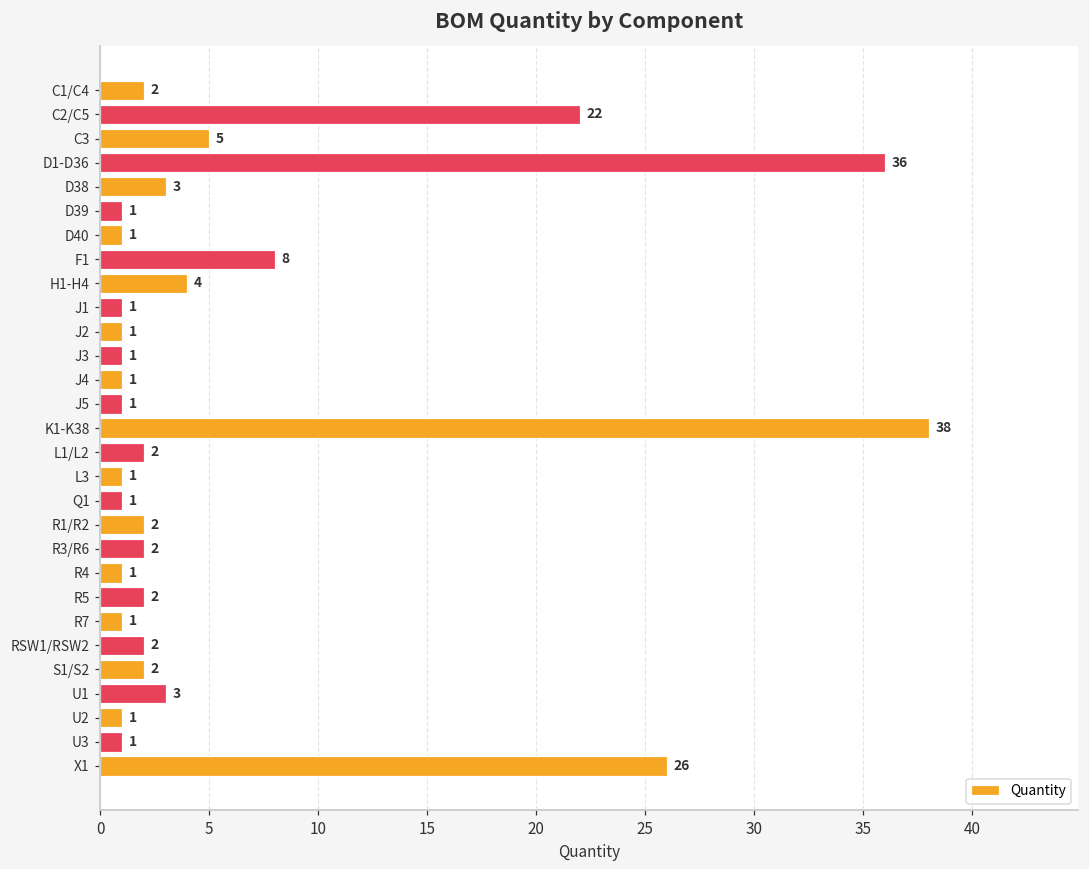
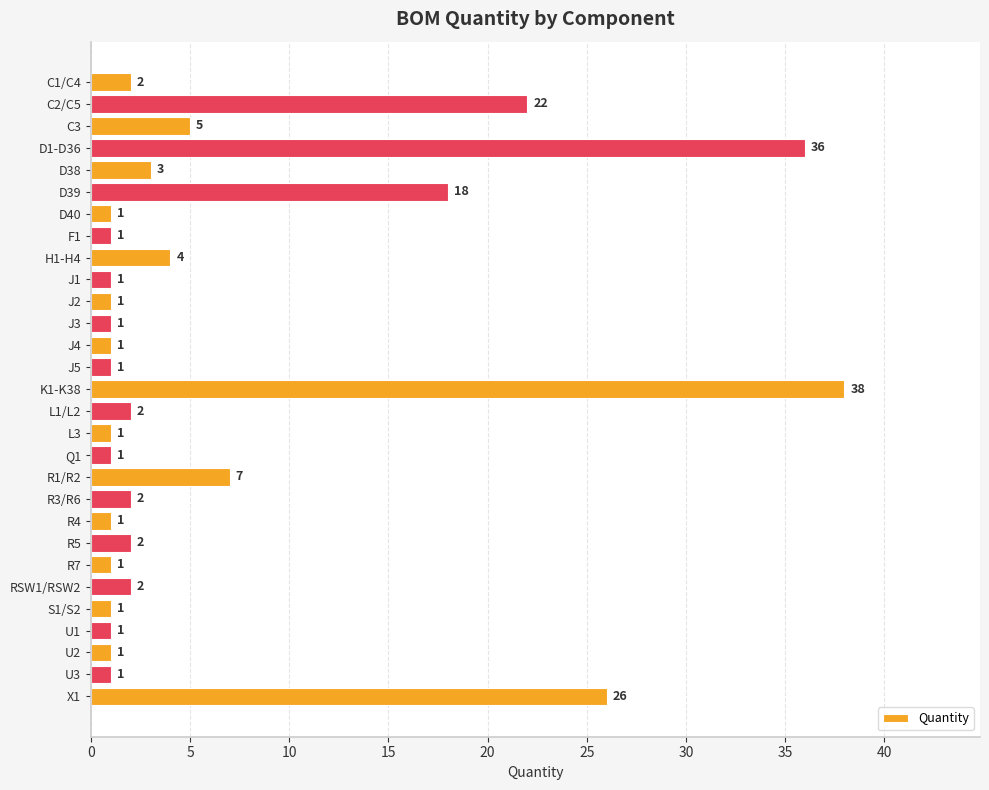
D39: 1 -> 18
F1: 8 -> 1
R1/R2: 2 -> 7
S1/S2: 2 -> 1
U1: 3 -> 1
